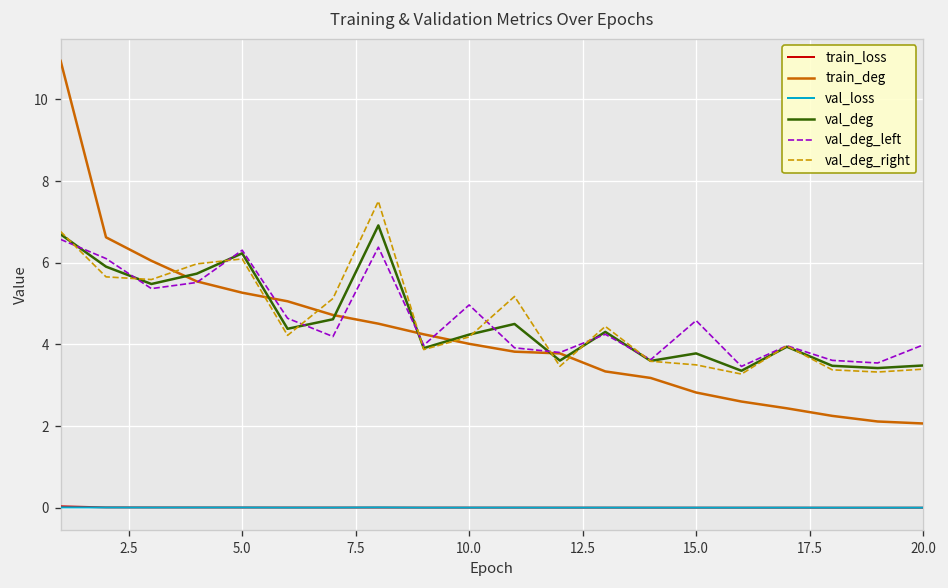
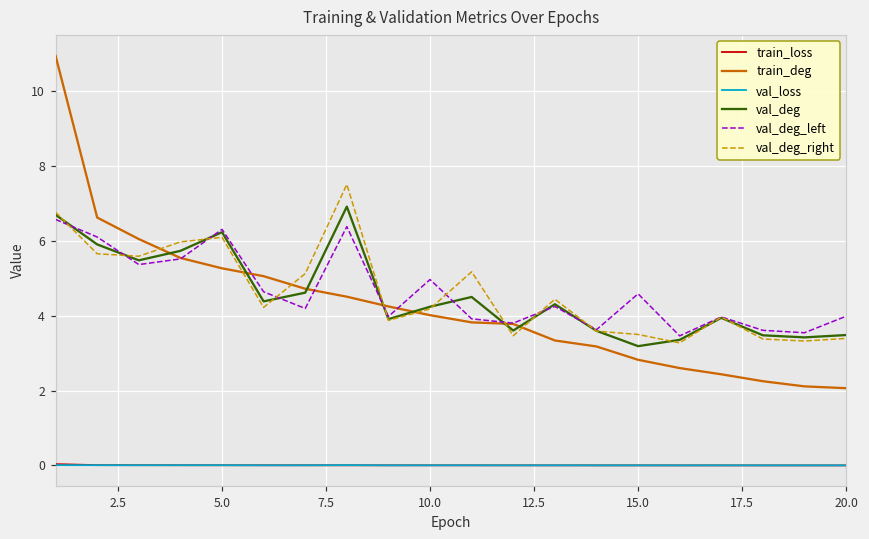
val_deg, 15.0: 3.8 -> 3.2
